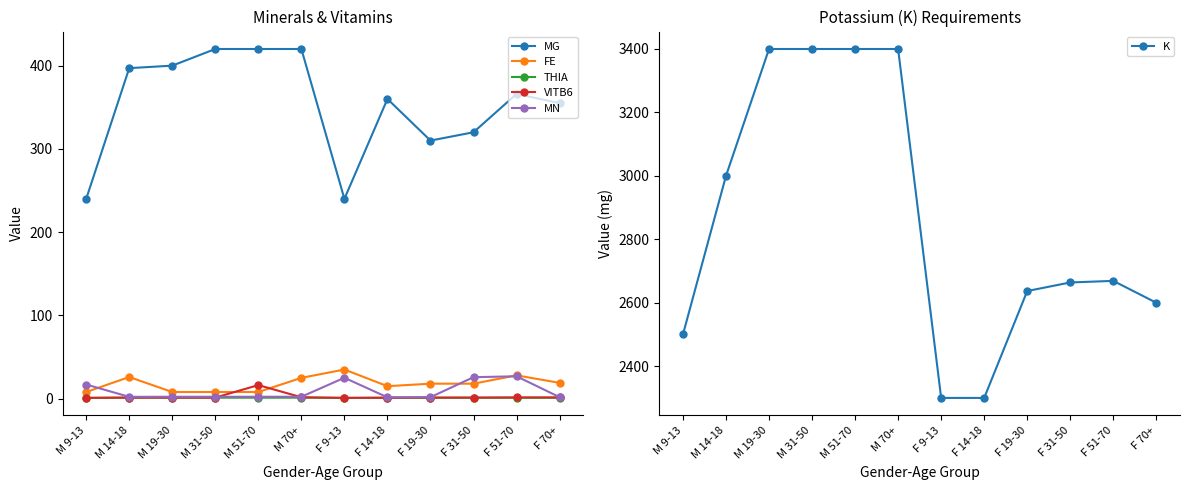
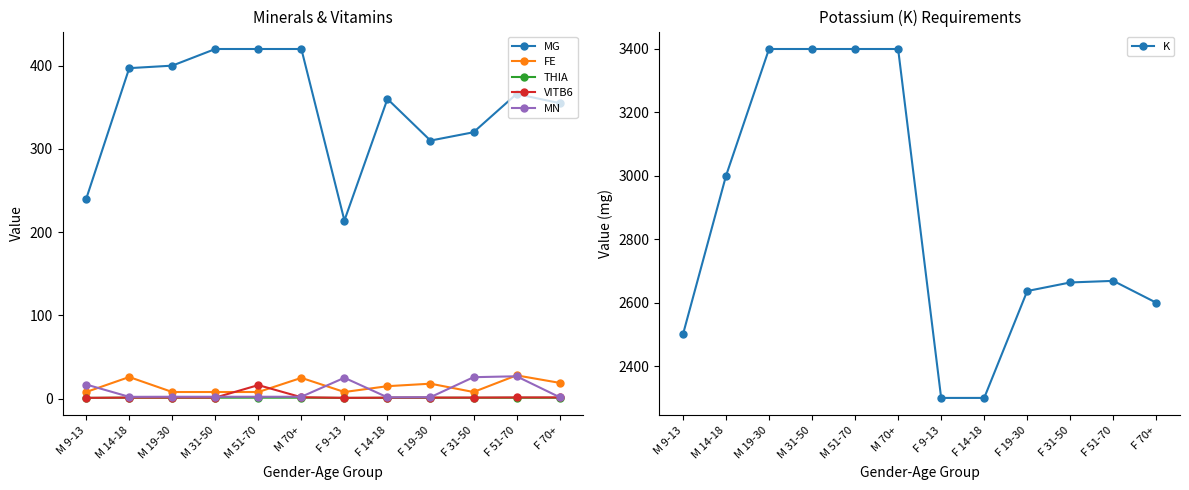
Minerals & Vitamins, MG, F 9-13: 240 -> 210
Minerals & Vitamins, FE, F 9-13: 40 -> 10
Minerals & Vitamins, FE, F 31-50: 20 -> 10
